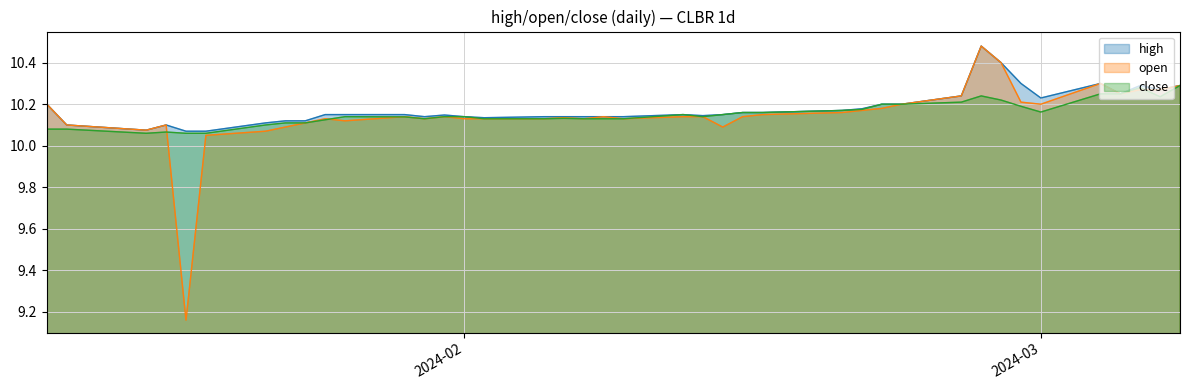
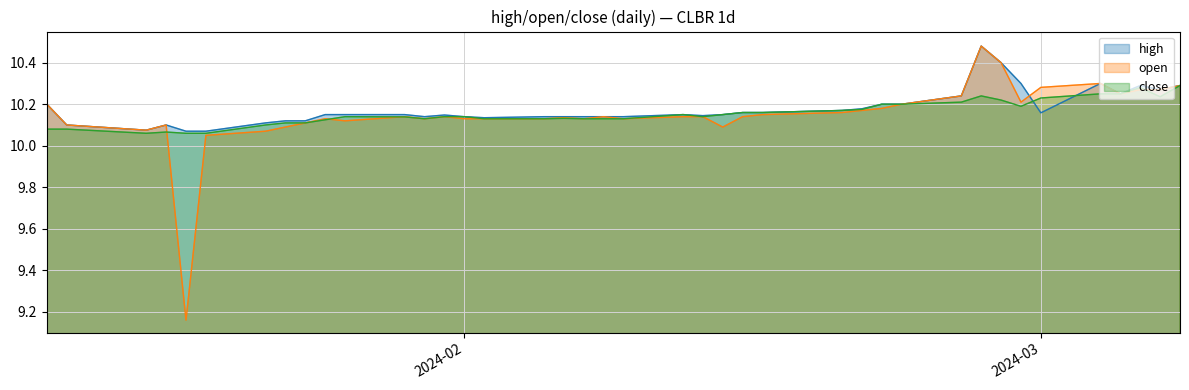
high, 2024-03: 10.23 -> 10.16
open, 2024-03: 10.20 -> 10.28
close, 2024-03: 10.16 -> 10.23
